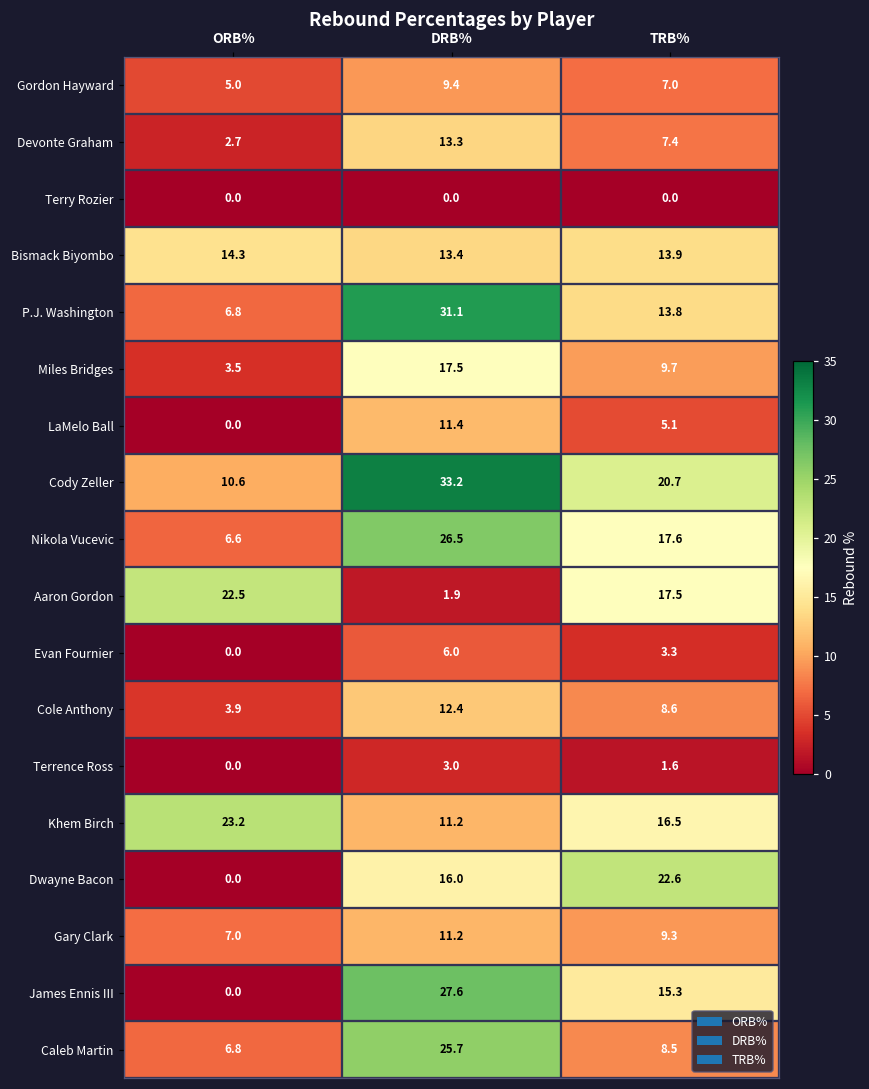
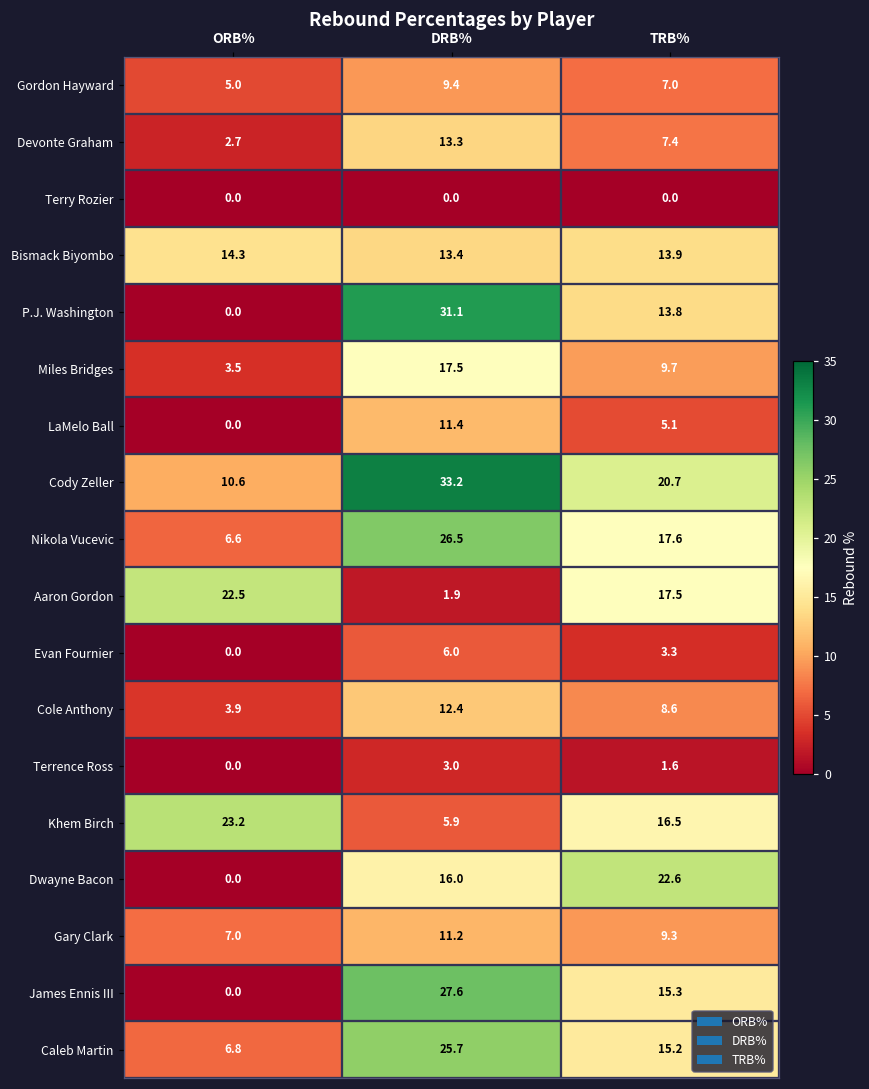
P.J. Washington, ORB%: 6.8 -> 0.0
Khem Birch, DRB%: 11.2 -> 5.9
Caleb Martin, TRB%: 8.5 -> 15.2
